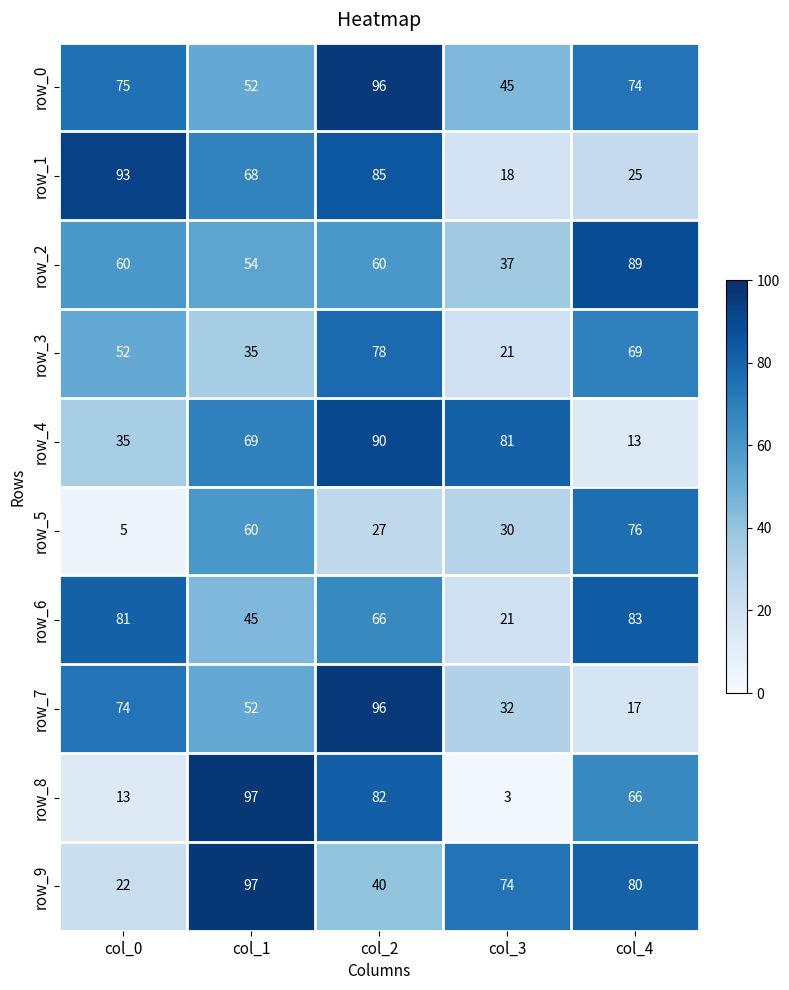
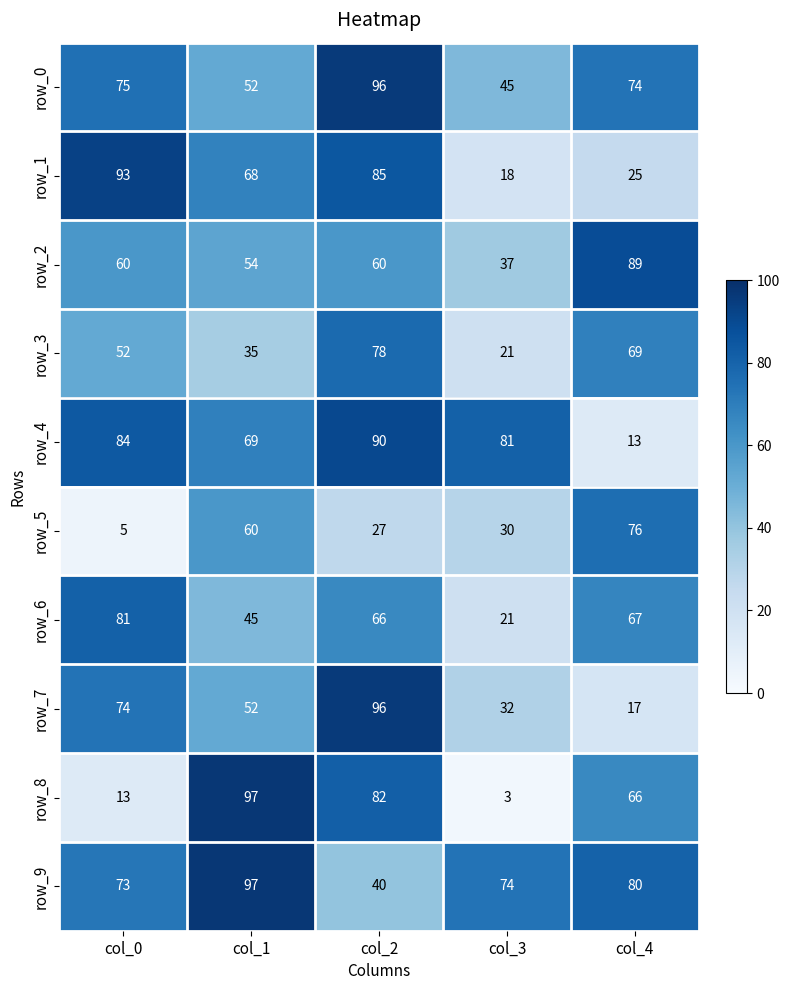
row_4, col_0: 35 -> 84
row_6, col_4: 83 -> 67
row_9, col_0: 22 -> 73
